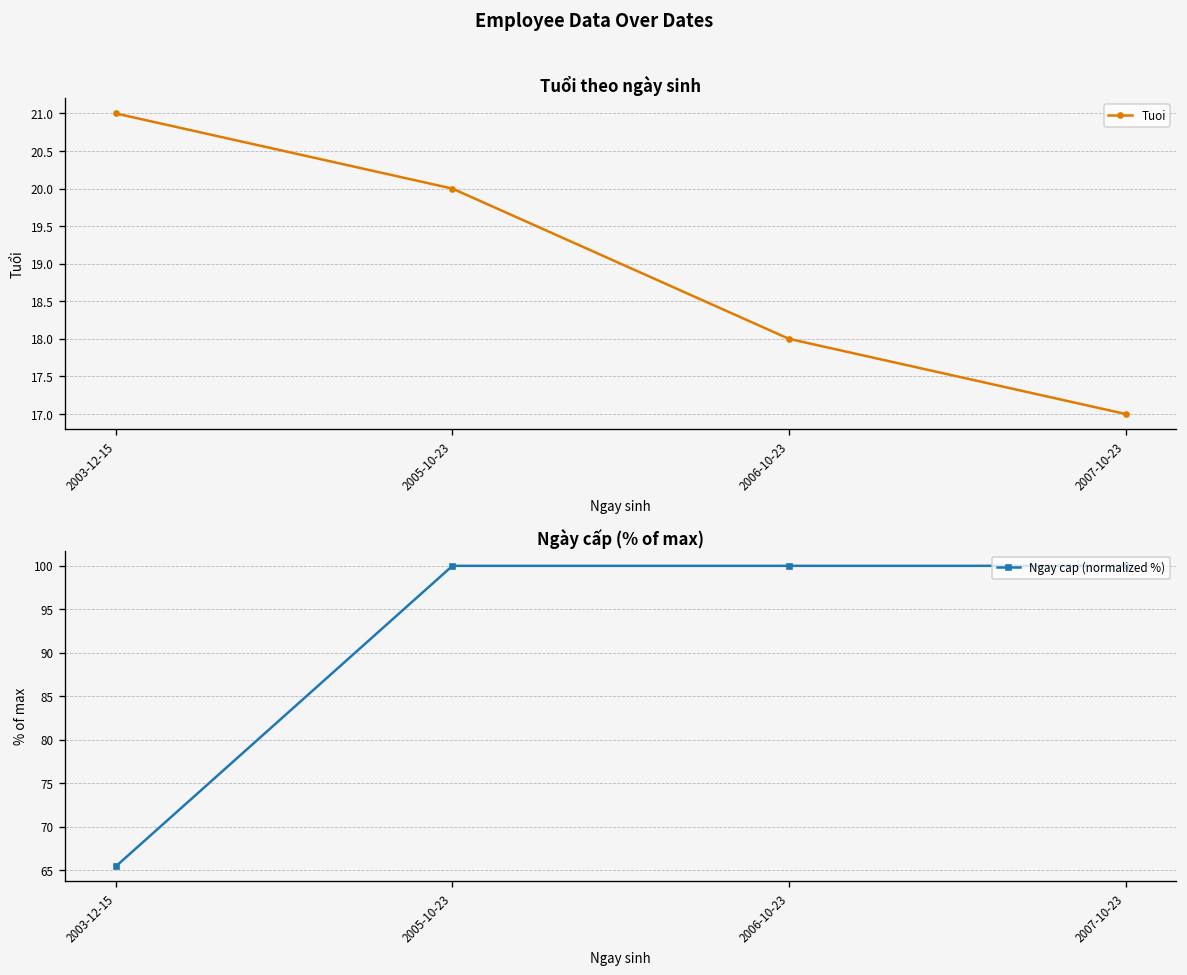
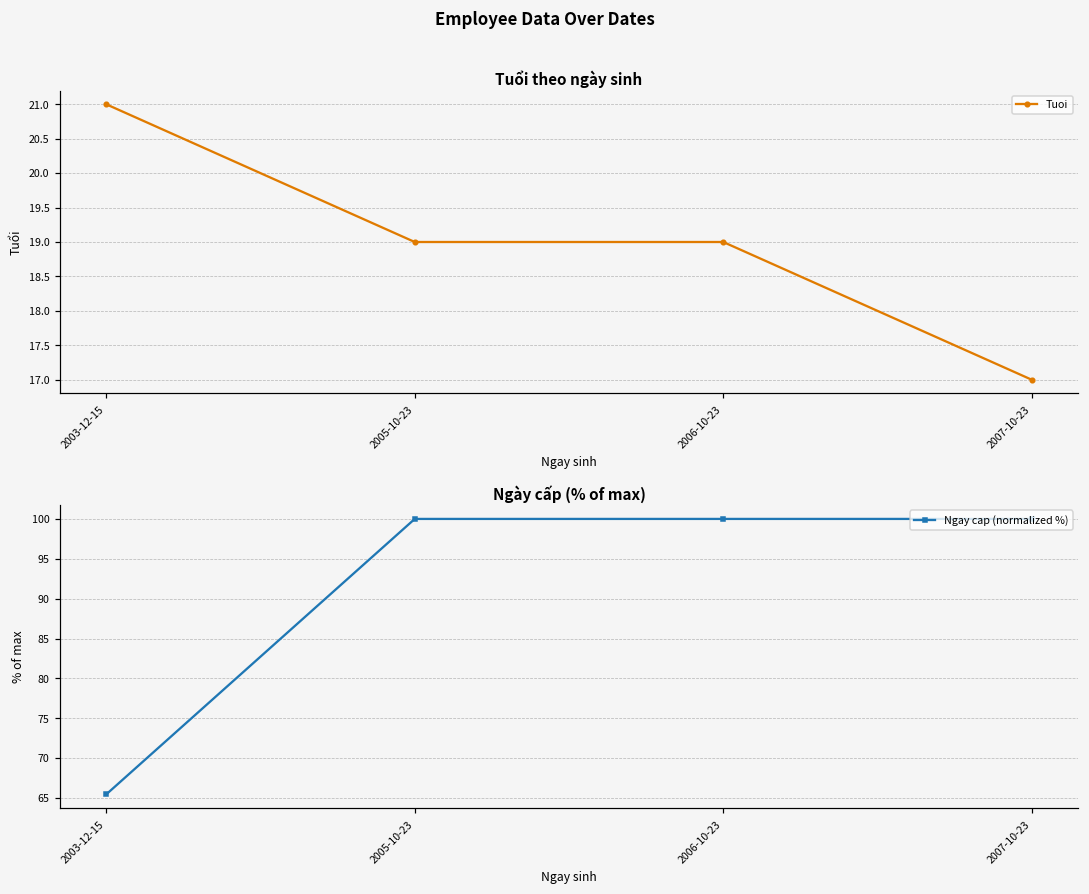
Tuổi theo ngày sinh, 2005-10-23: 20 -> 19
Tuổi theo ngày sinh, 2006-10-23: 18 -> 19
